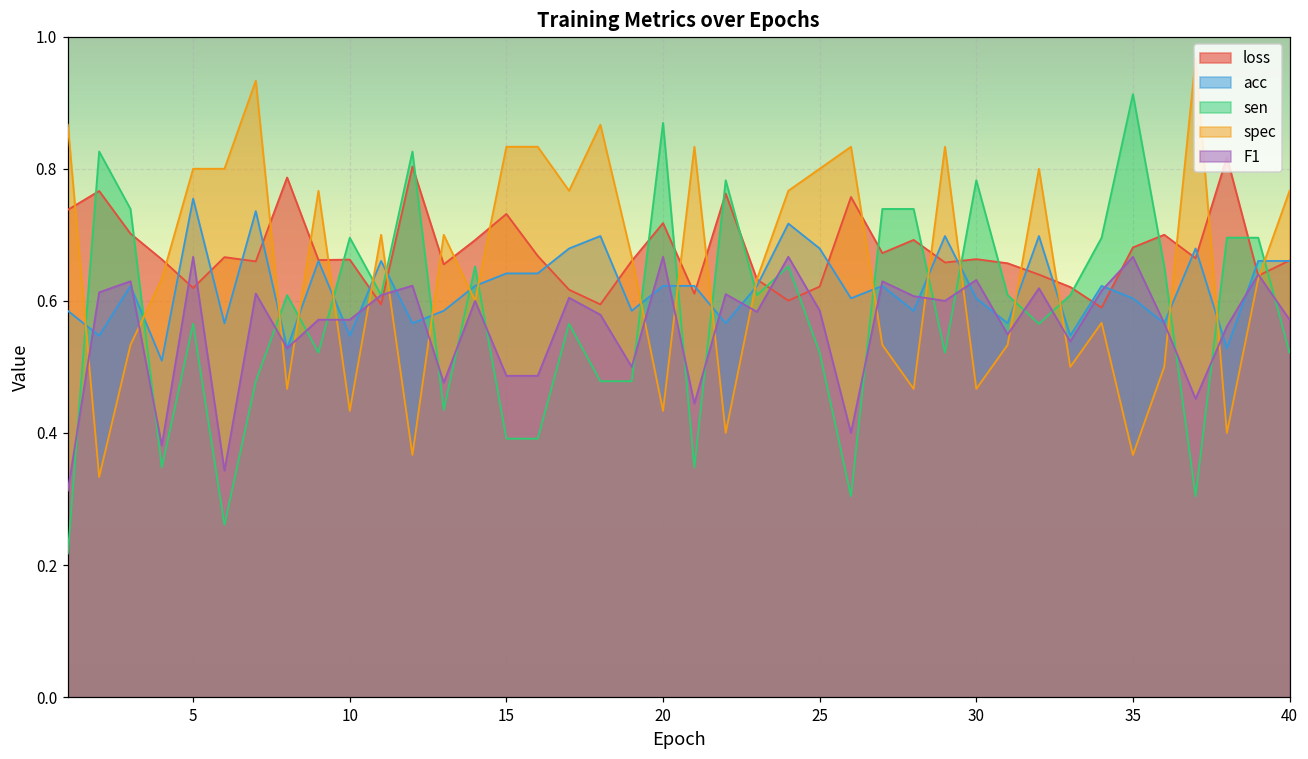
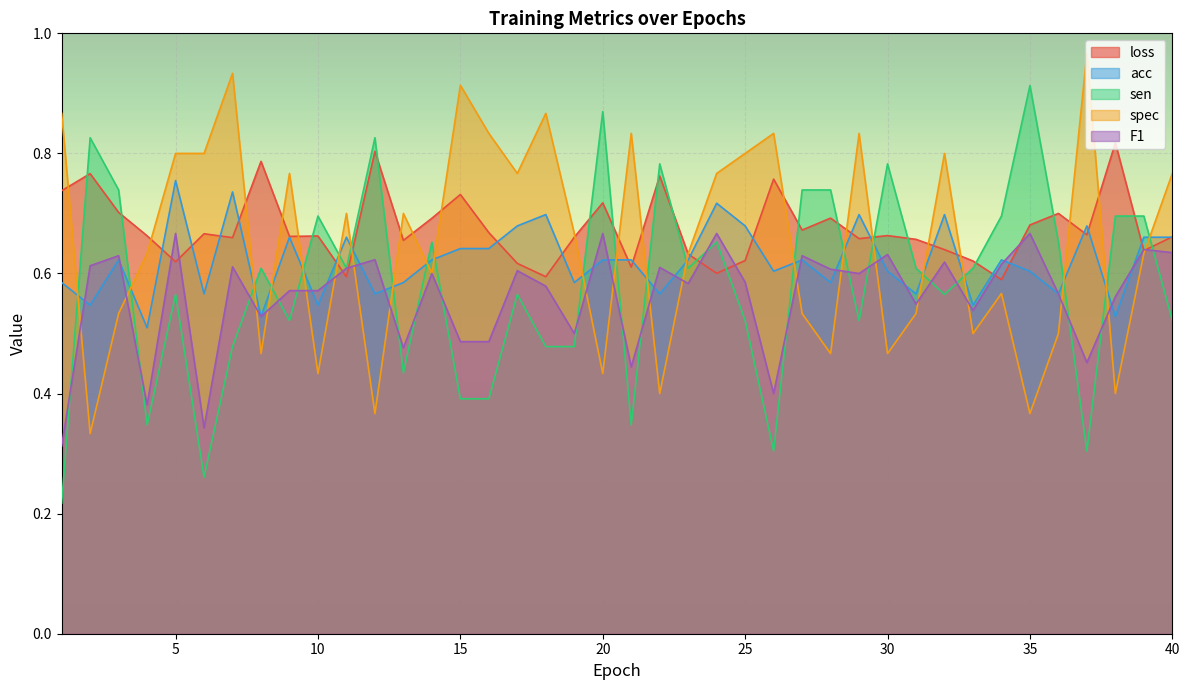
spec, 15: 0.83 -> 0.91
F1, 40: 0.57 -> 0.63
